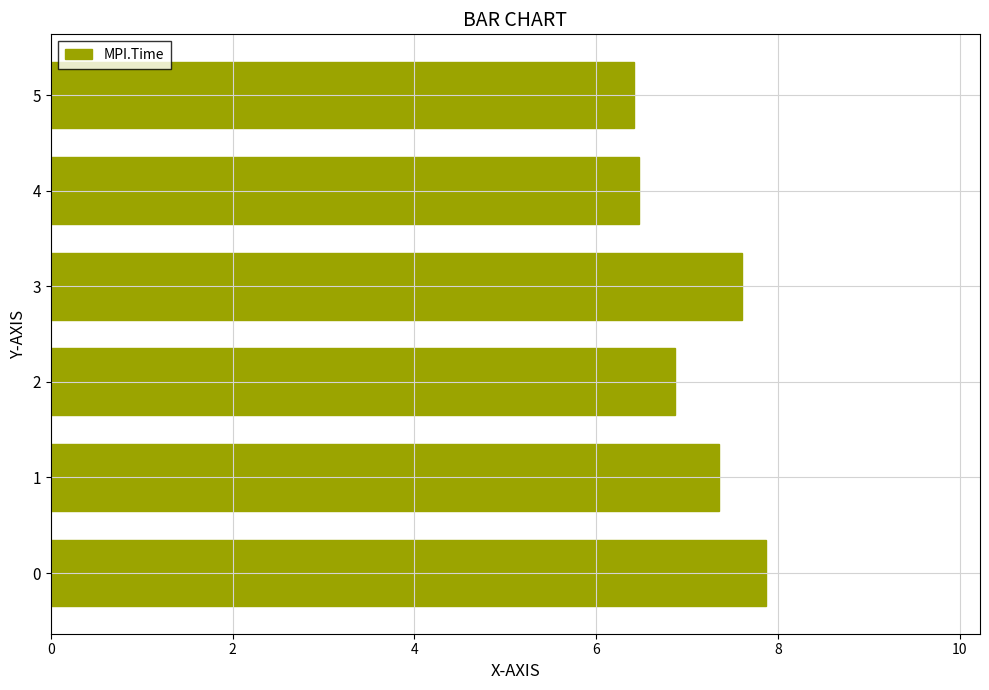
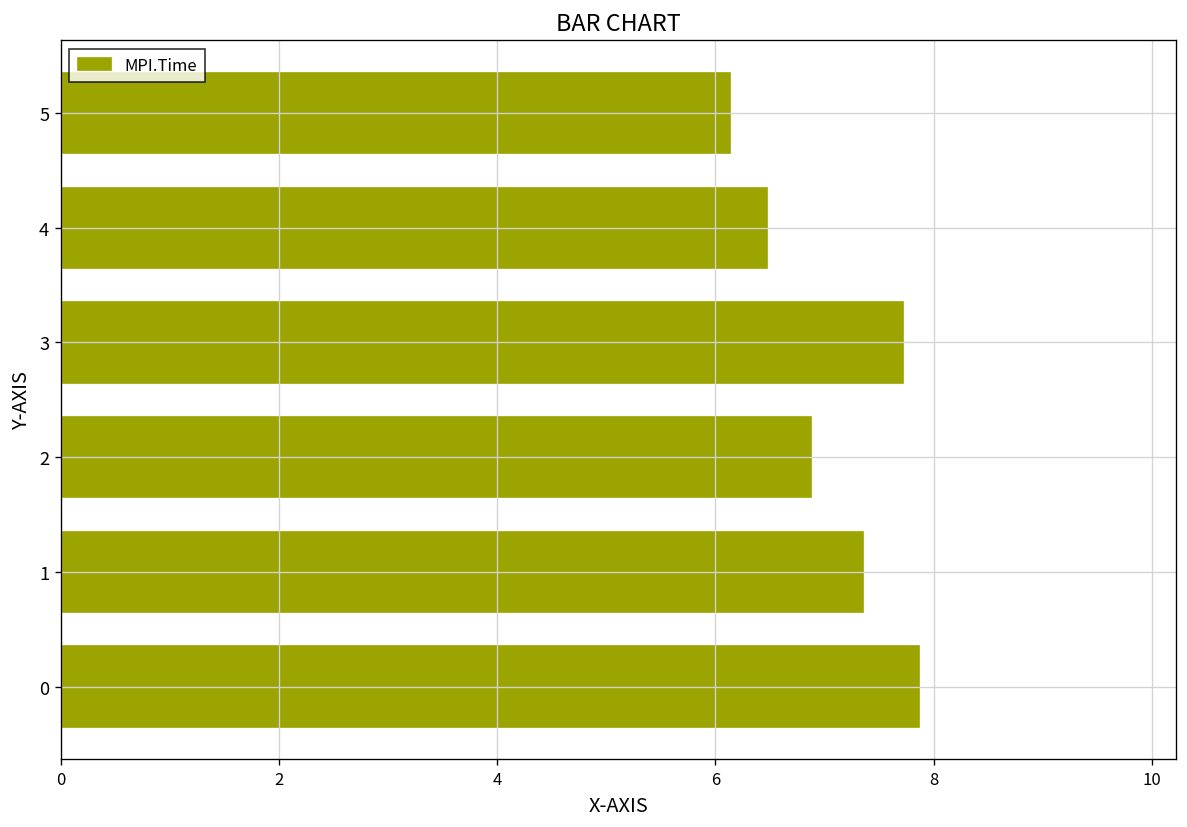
5: 6.4 -> 6.1
3: 7.6 -> 7.7
